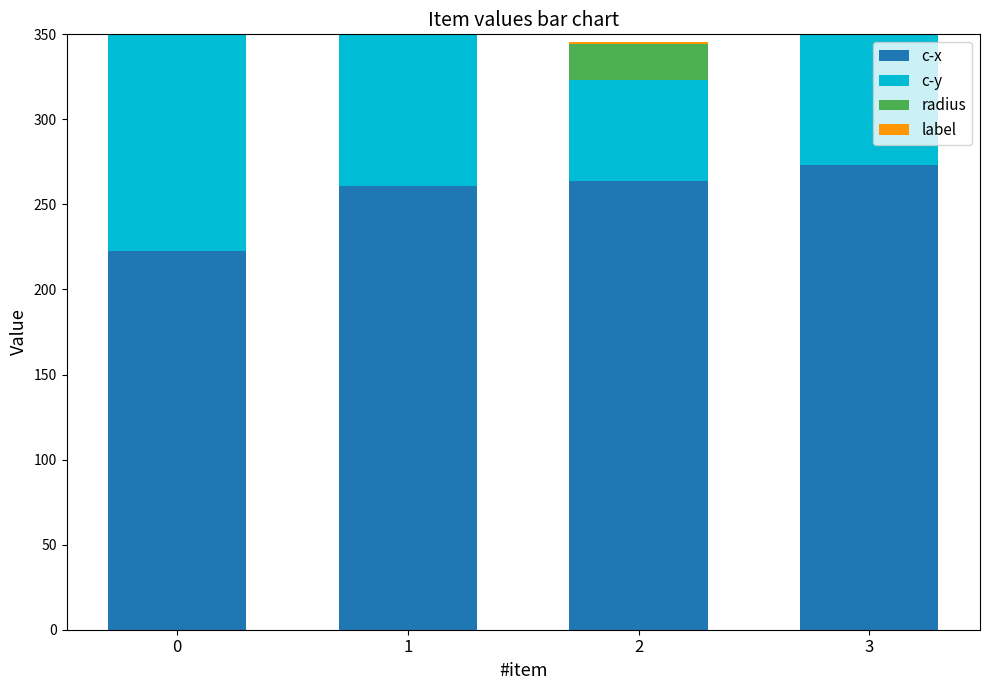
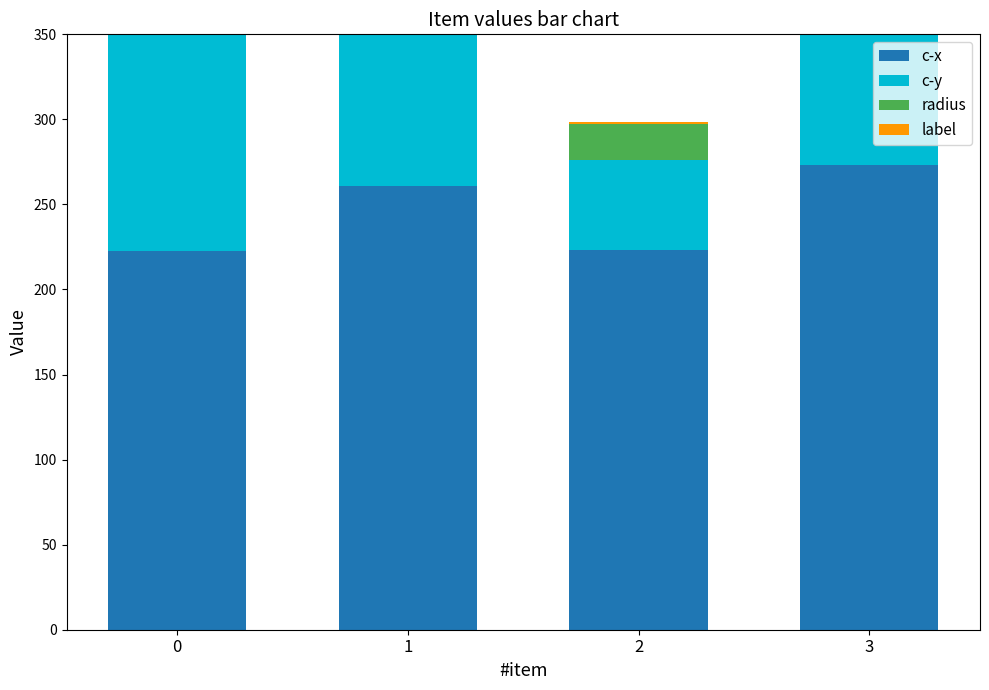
c-x, 2: 264 -> 223
c-y, 2: 59 -> 53
